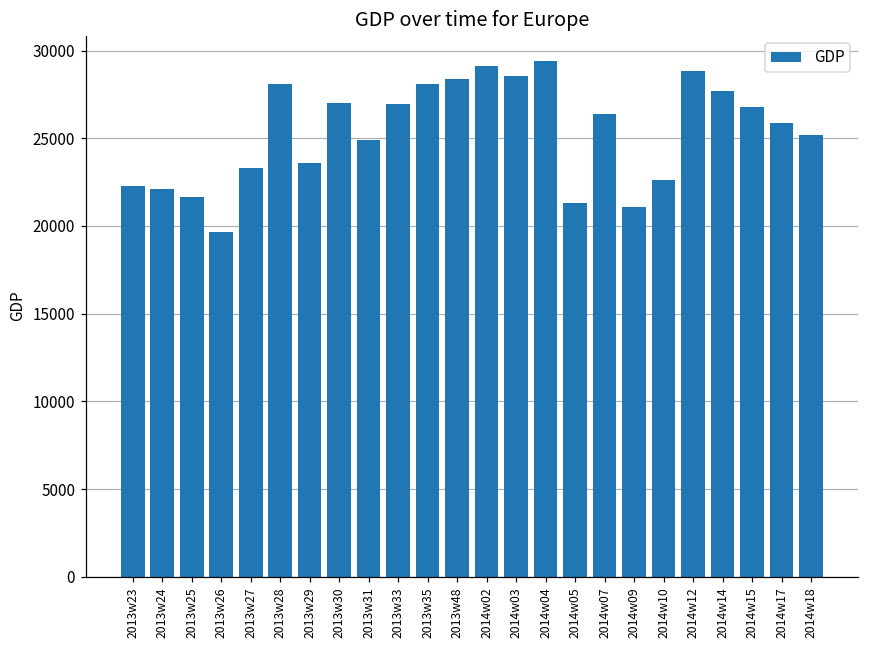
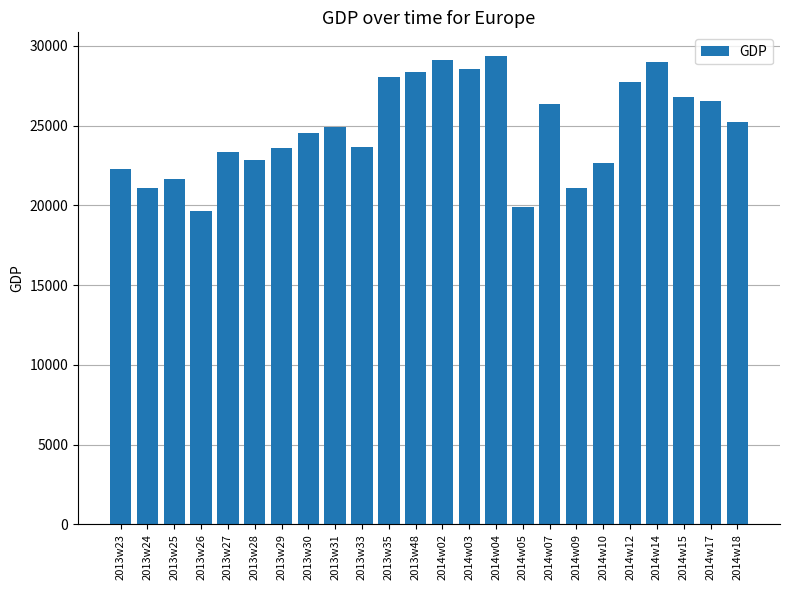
2013w24: 22100 -> 21100
2013w28: 28100 -> 22800
2013w30: 27000 -> 24600
2013w33: 27000 -> 23700
2014w05: 21300 -> 19900
2014w12: 28800 -> 27800
2014w14: 27700 -> 29000
2014w17: 25900 -> 26500
